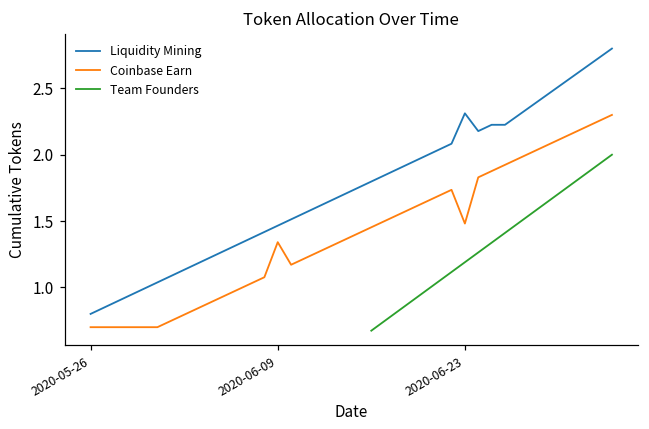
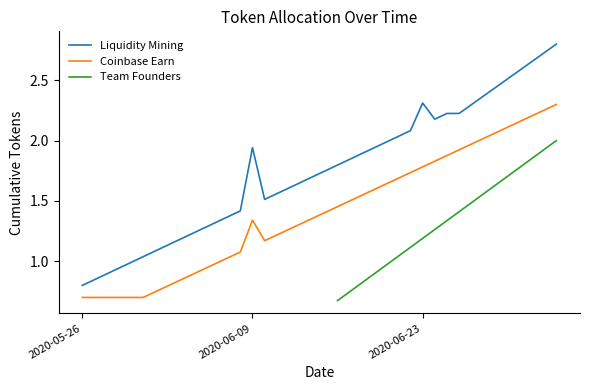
Liquidity Mining, 2020-06-09: 1.47 -> 1.94
Coinbase Earn, 2020-06-23: 1.48 -> 1.78
